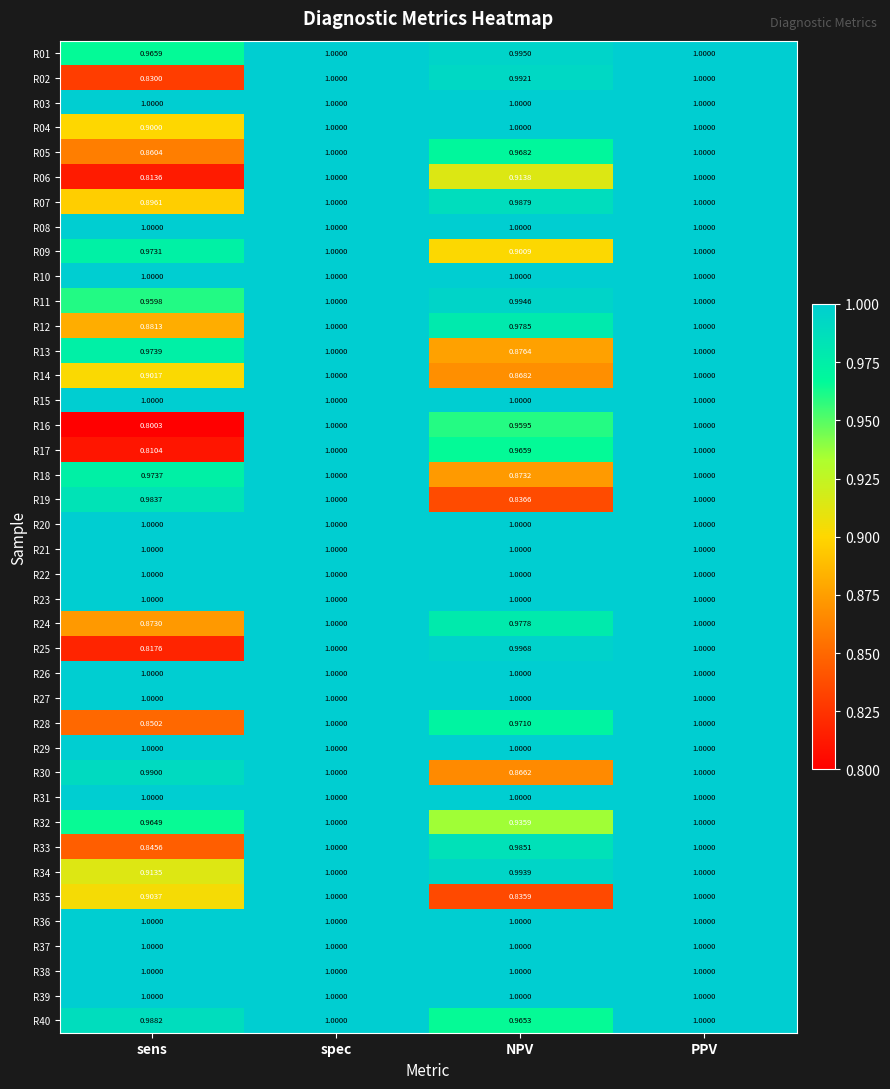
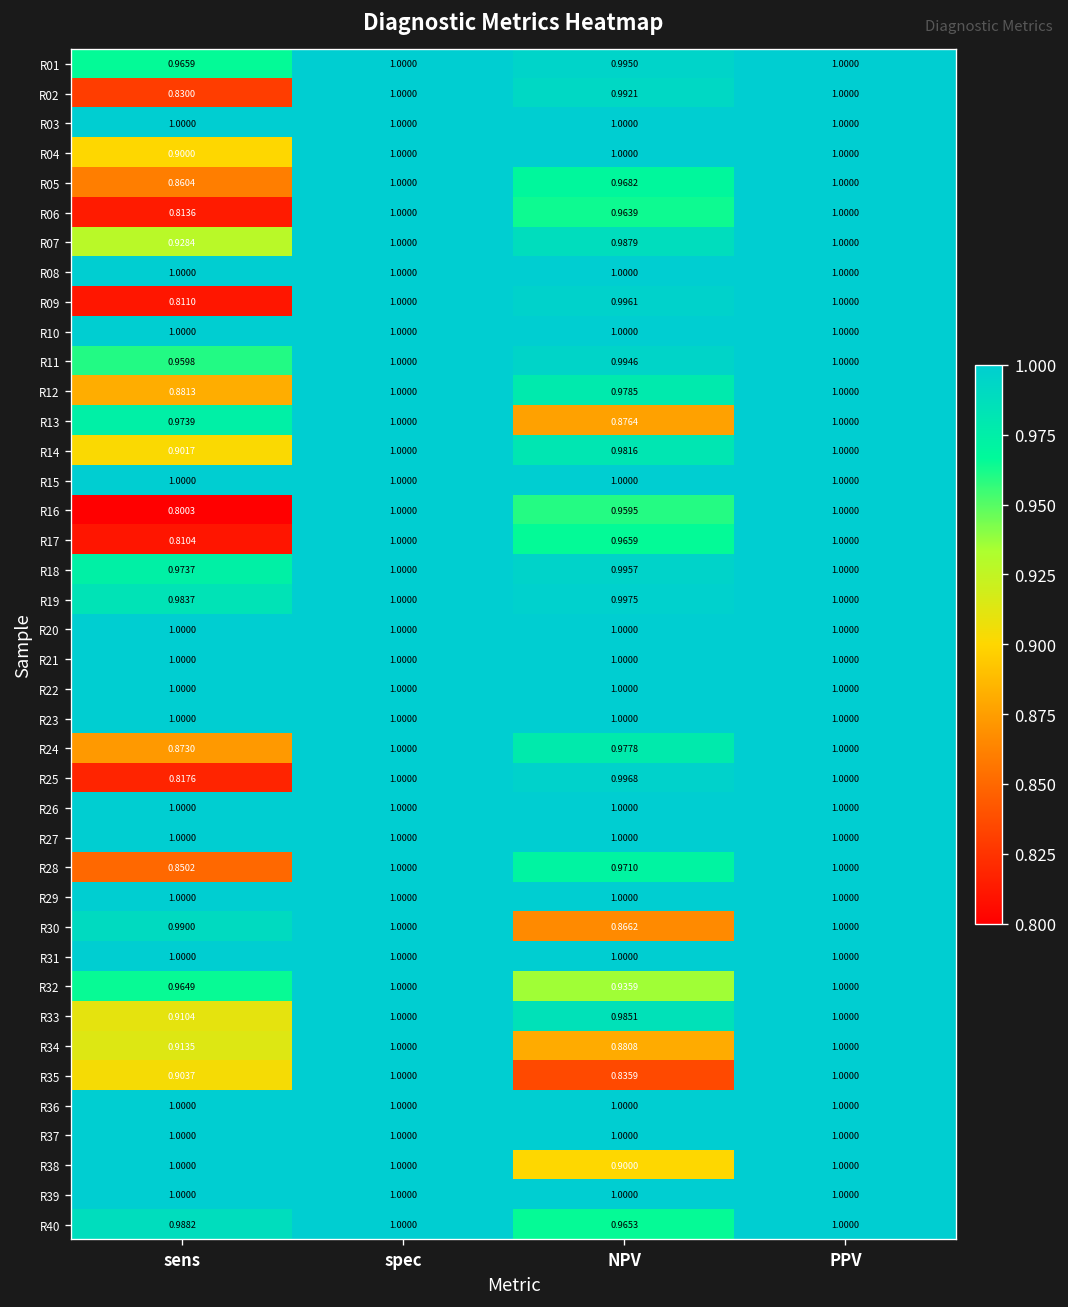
R06, NPV: 0.9138 -> 0.9639
R07, sens: 0.8961 -> 0.9284
R09, sens: 0.9731 -> 0.8110
R09, NPV: 0.9009 -> 0.9961
R14, NPV: 0.8682 -> 0.9816
R18, NPV: 0.8732 -> 0.9957
R19, NPV: 0.8366 -> 0.9975
R33, sens: 0.8456 -> 0.9104
R34, NPV: 0.9939 -> 0.8808
R38, NPV: 1.0000 -> 0.9000
